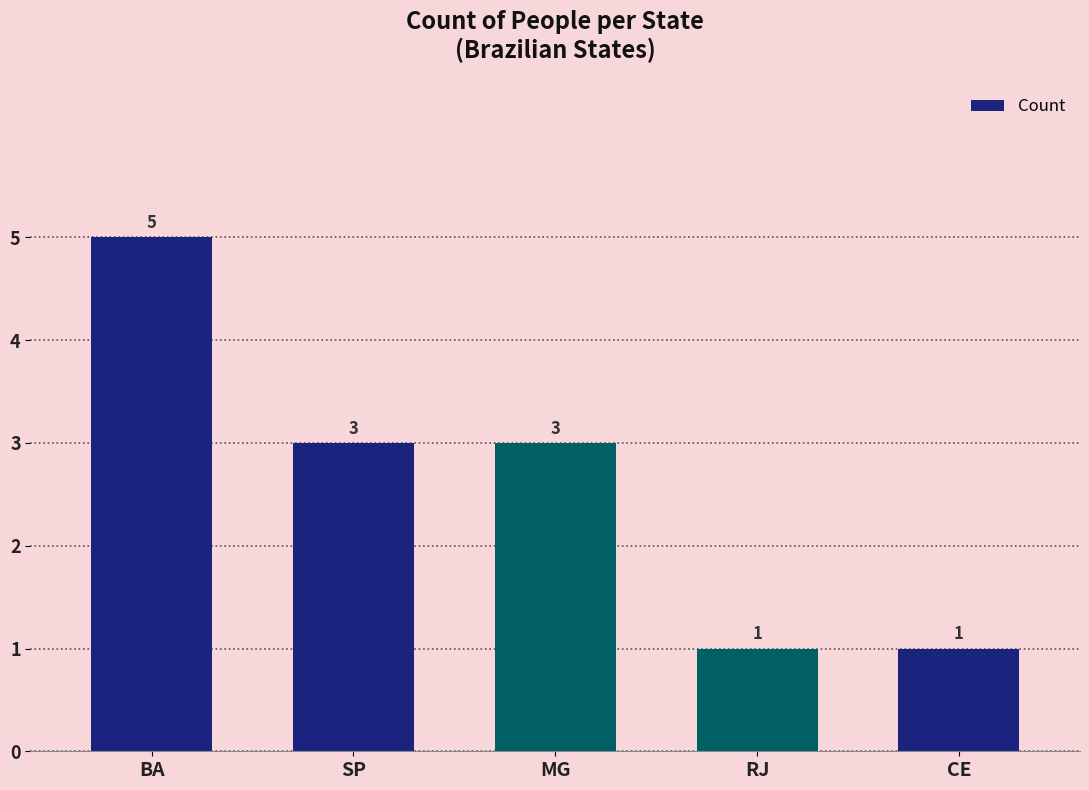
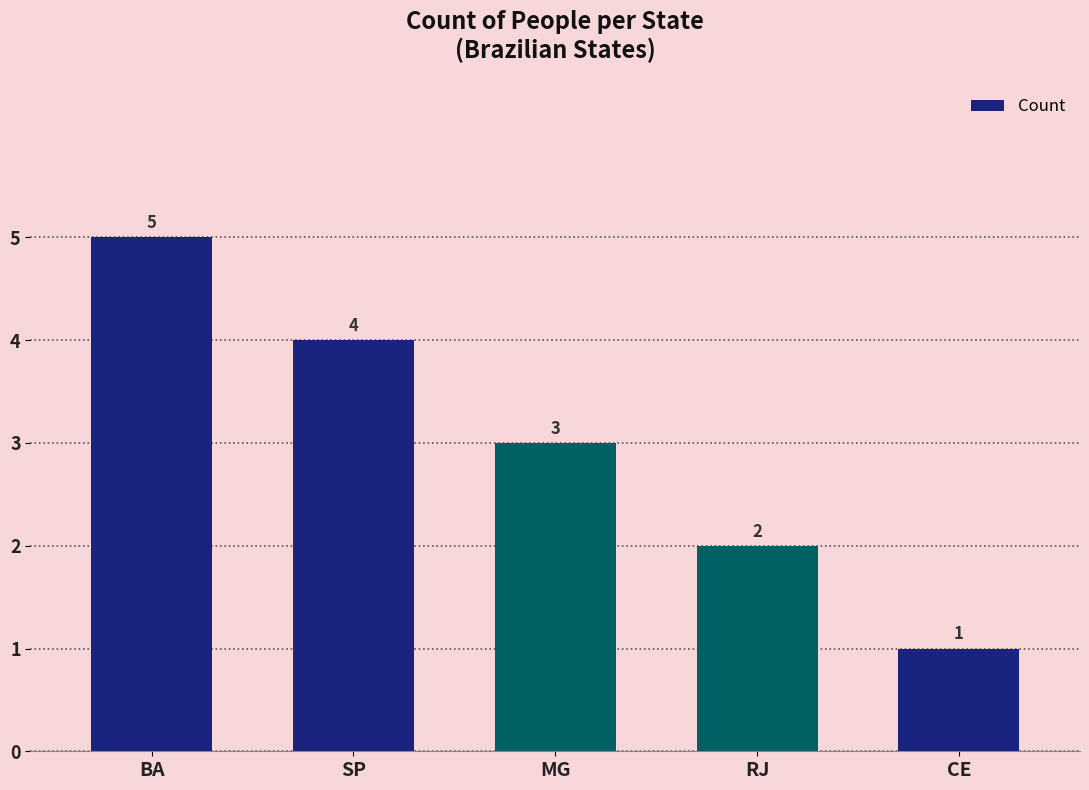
SP: 3 -> 4
RJ: 1 -> 2
